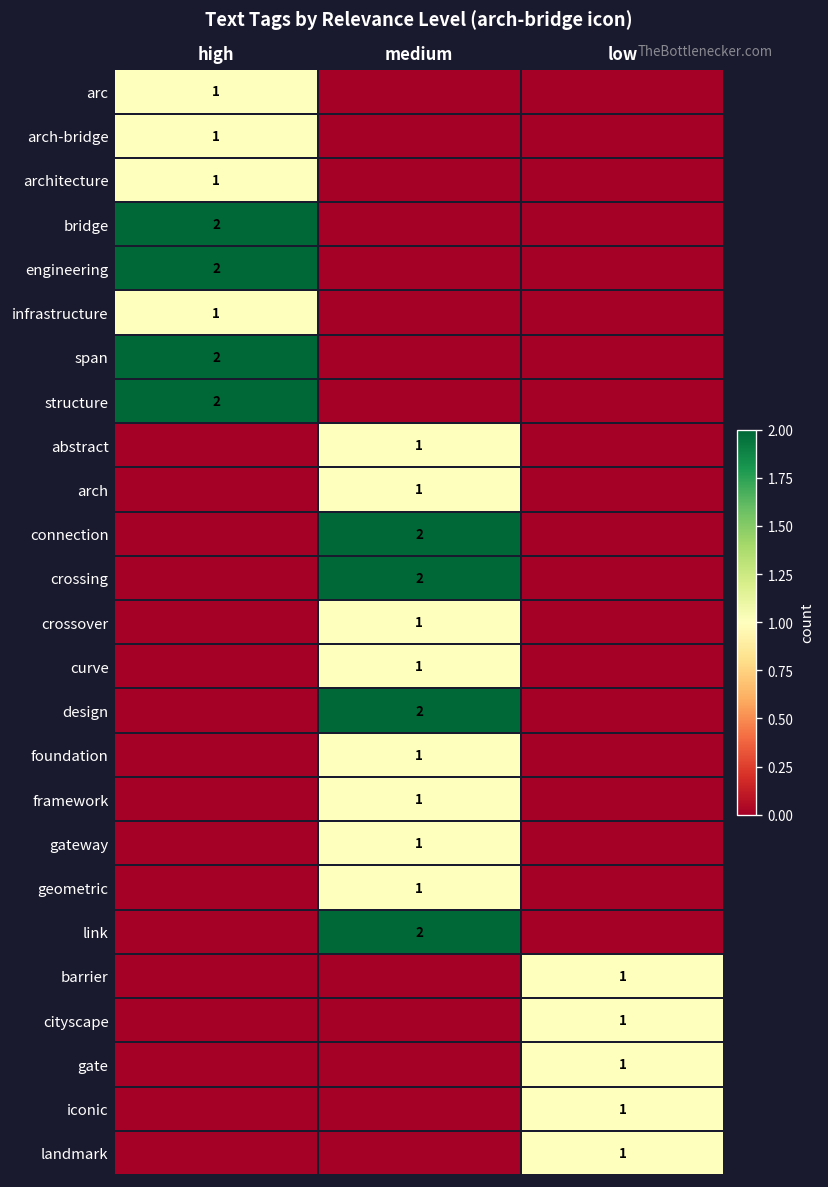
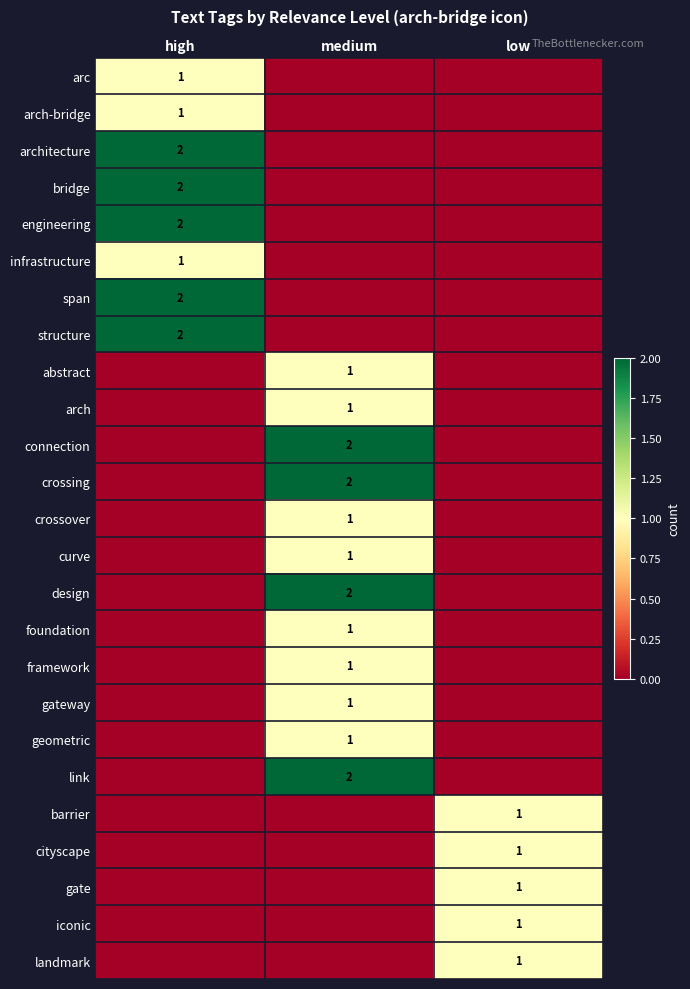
architecture, high: 1 -> 2
